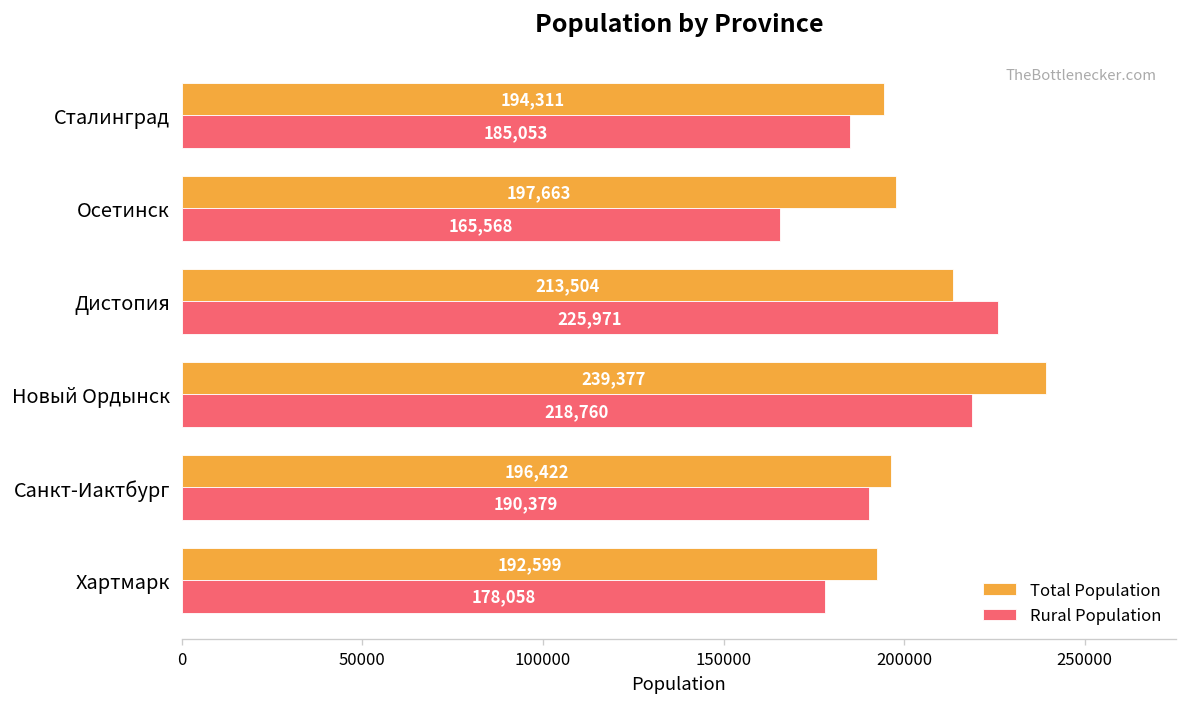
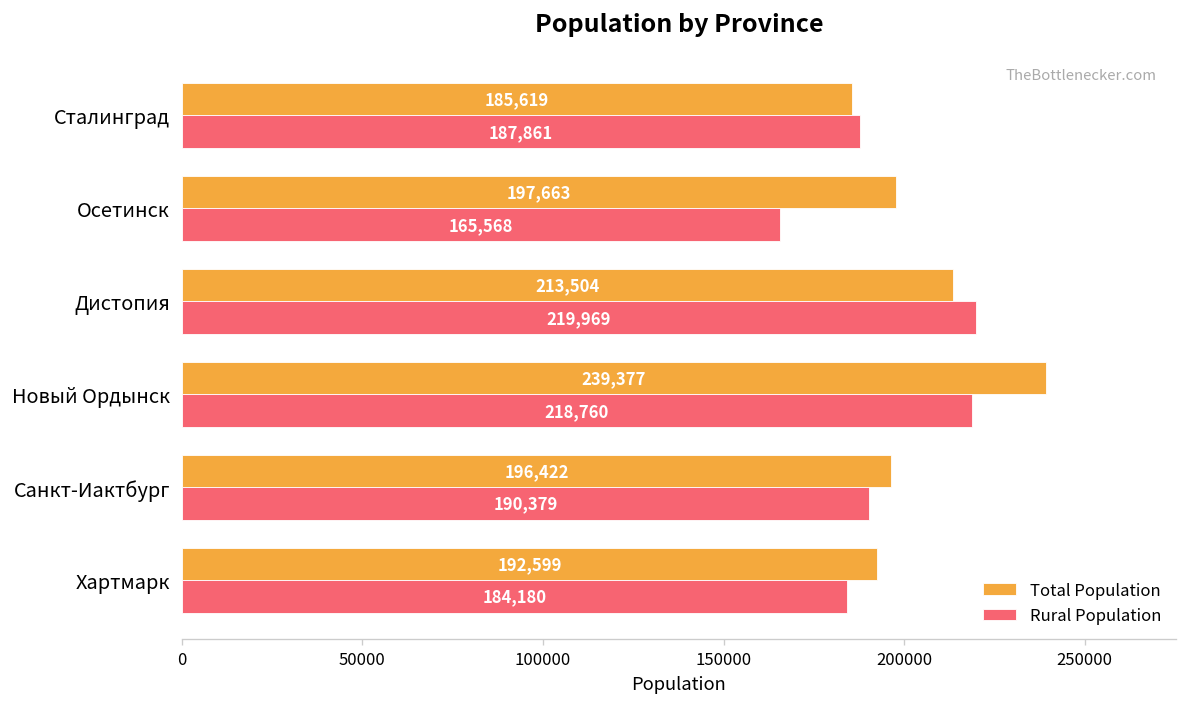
Total Population, Сталинград: 194,311 -> 185,619
Rural Population, Сталинград: 185,053 -> 187,861
Rural Population, Дистопия: 225,971 -> 219,969
Rural Population, Хартмарк: 178,058 -> 184,180
